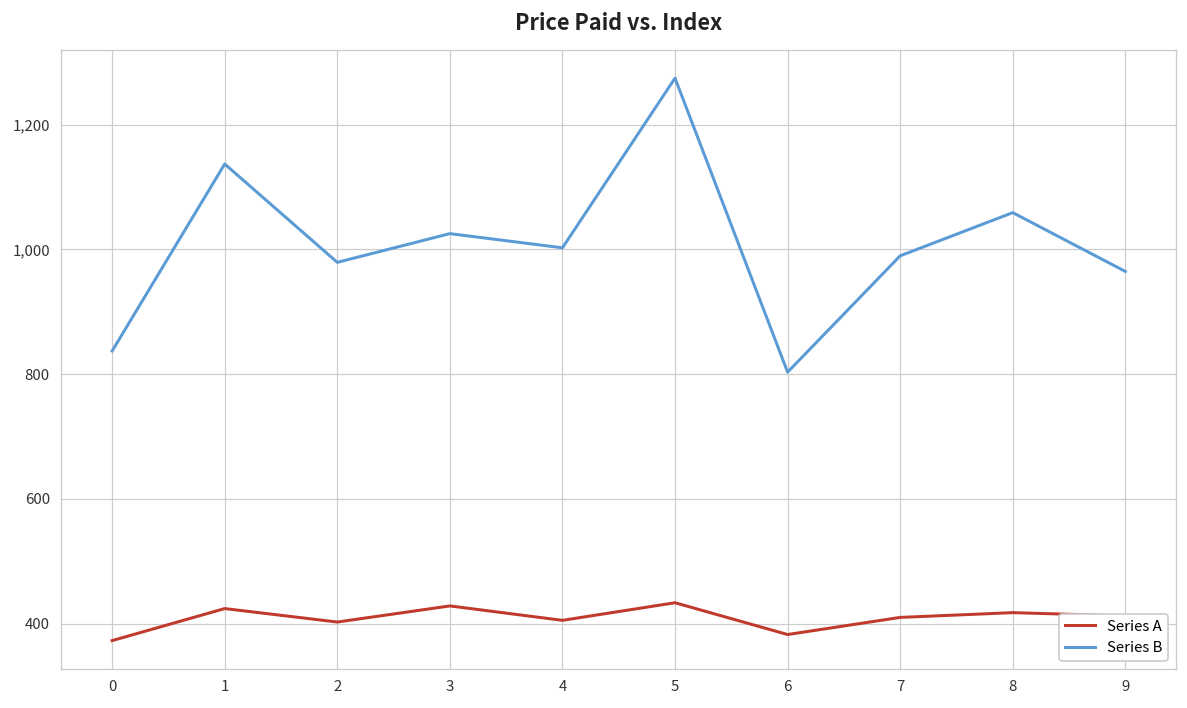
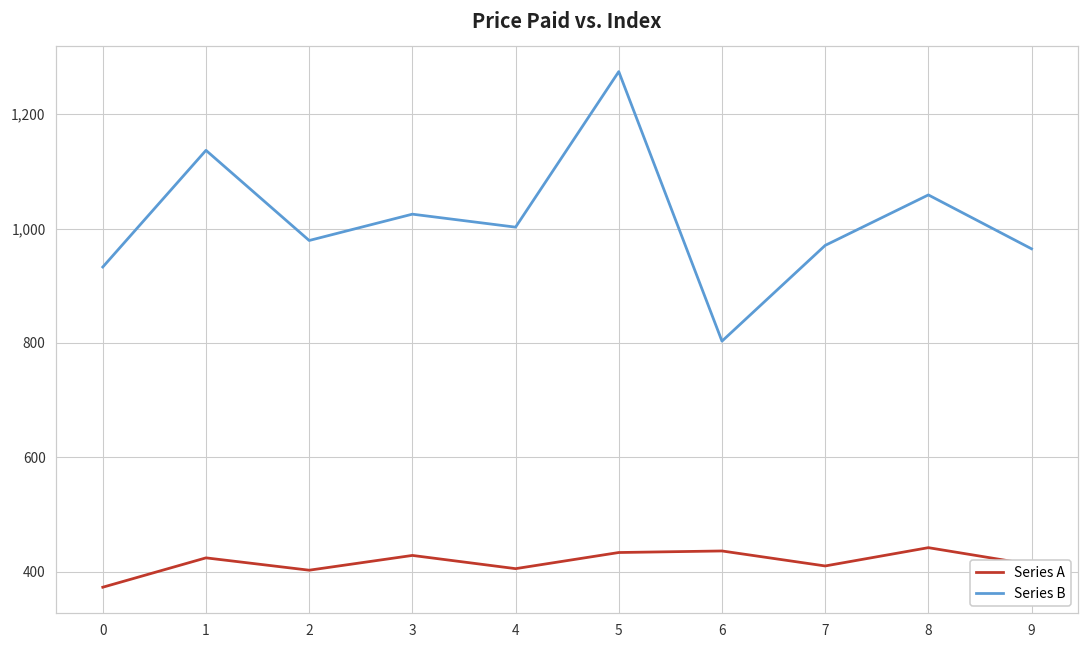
Series B, 0: 840 -> 930
Series A, 6: 380 -> 440
Series B, 7: 990 -> 970
Series A, 8: 420 -> 440
